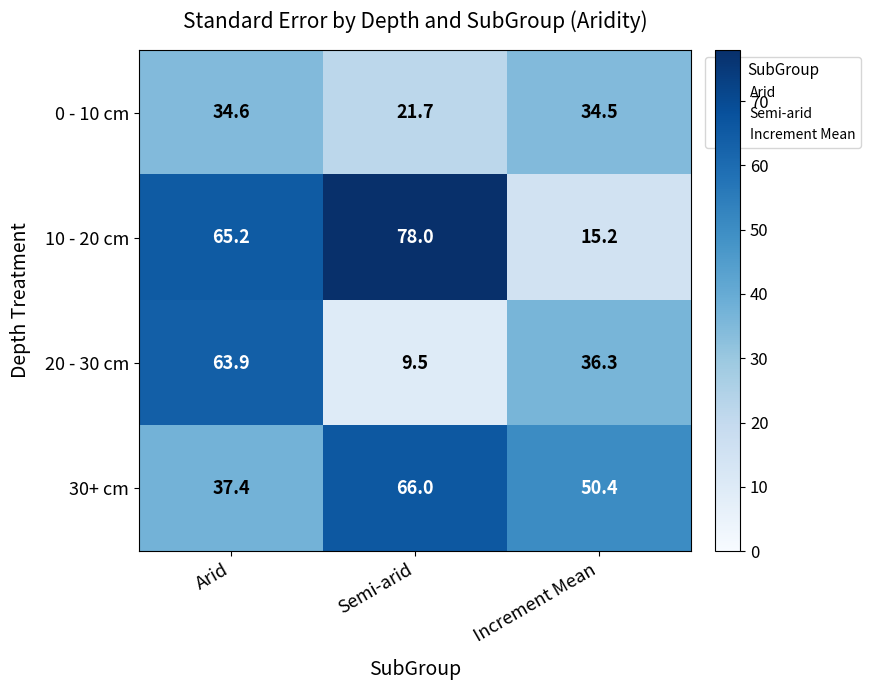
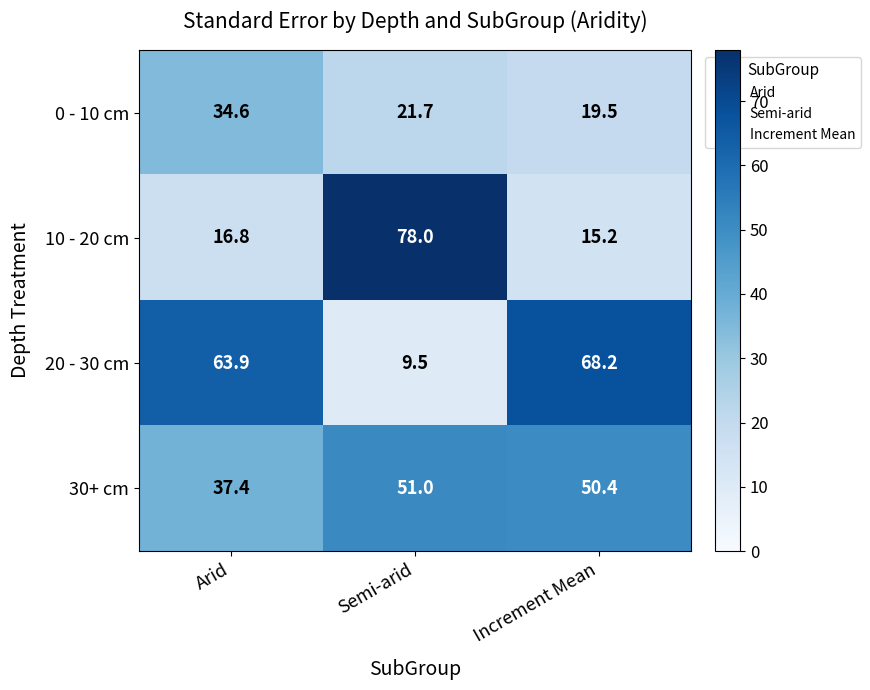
0 - 10 cm, Increment Mean: 34.5 -> 19.5
10 - 20 cm, Arid: 65.2 -> 16.8
20 - 30 cm, Increment Mean: 36.3 -> 68.2
30+ cm, Semi-arid: 66.0 -> 51.0
